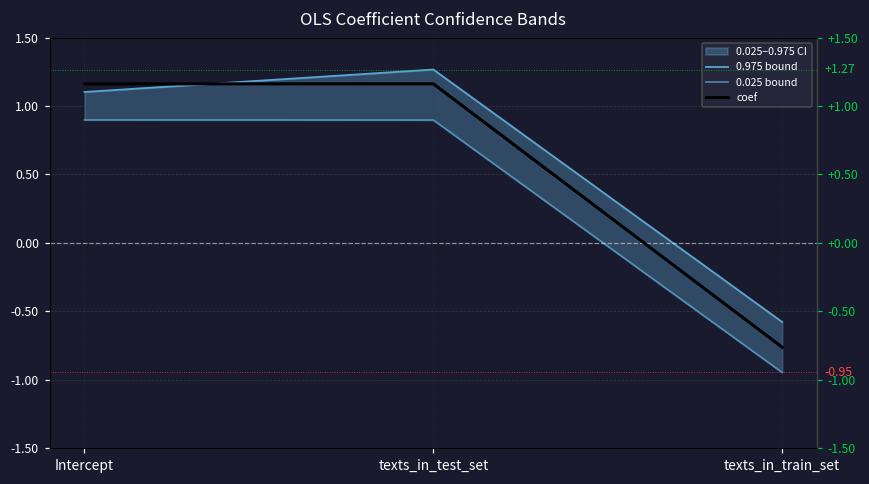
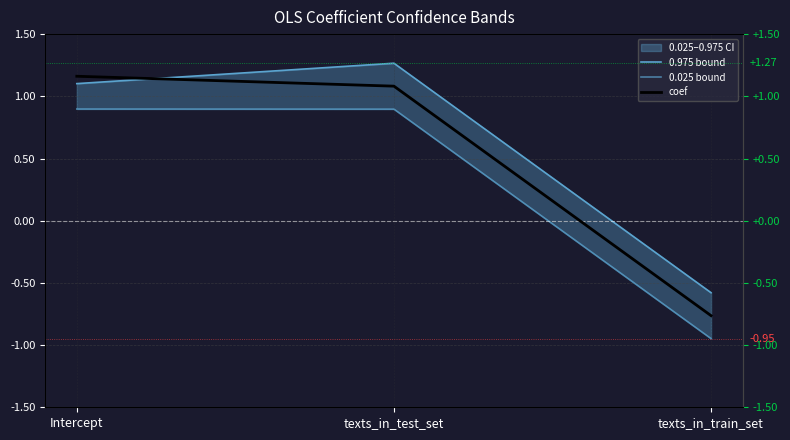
coef, texts_in_test_set: 1.16 -> 1.08
